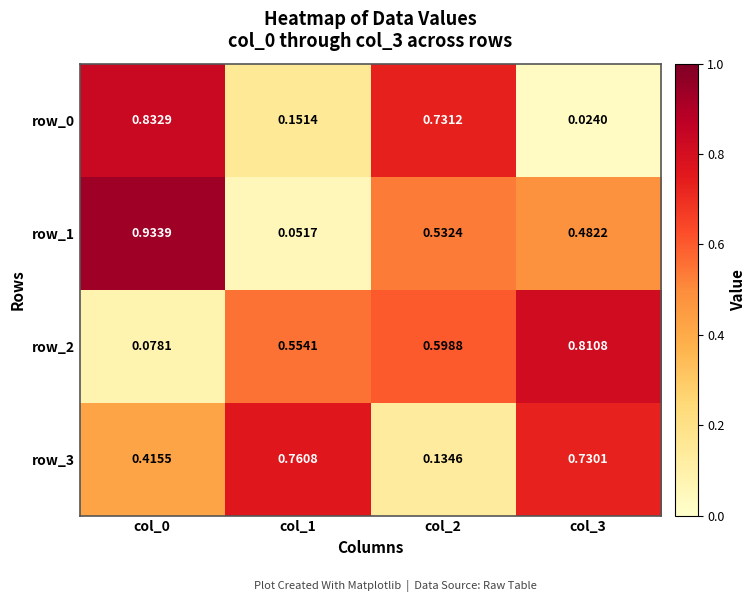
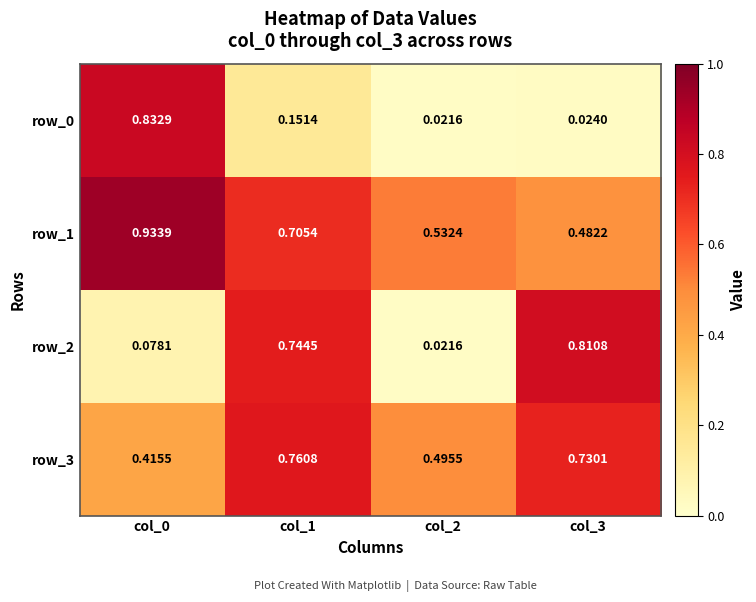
row_0, col_2: 0.7312 -> 0.0216
row_1, col_1: 0.0517 -> 0.7054
row_2, col_1: 0.5541 -> 0.7445
row_2, col_2: 0.5988 -> 0.0216
row_3, col_2: 0.1346 -> 0.4955
